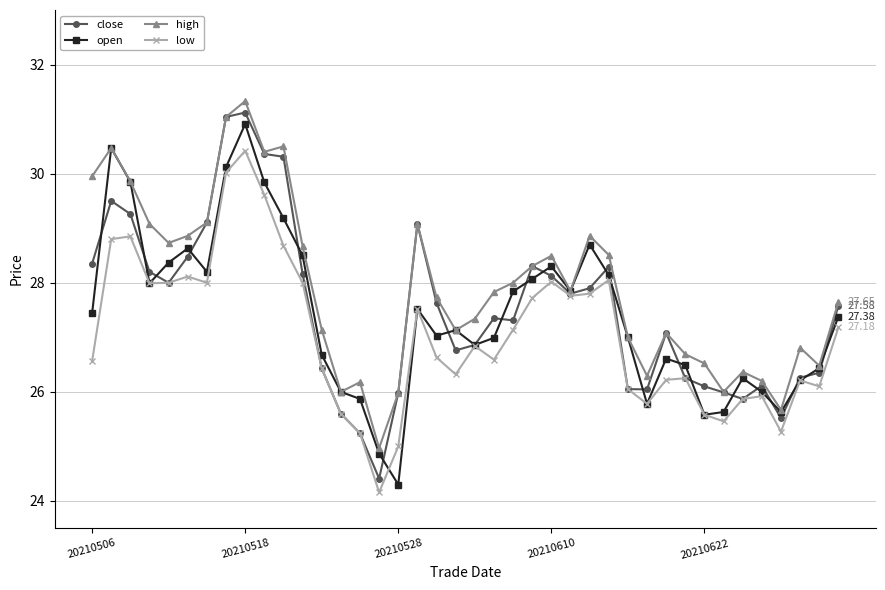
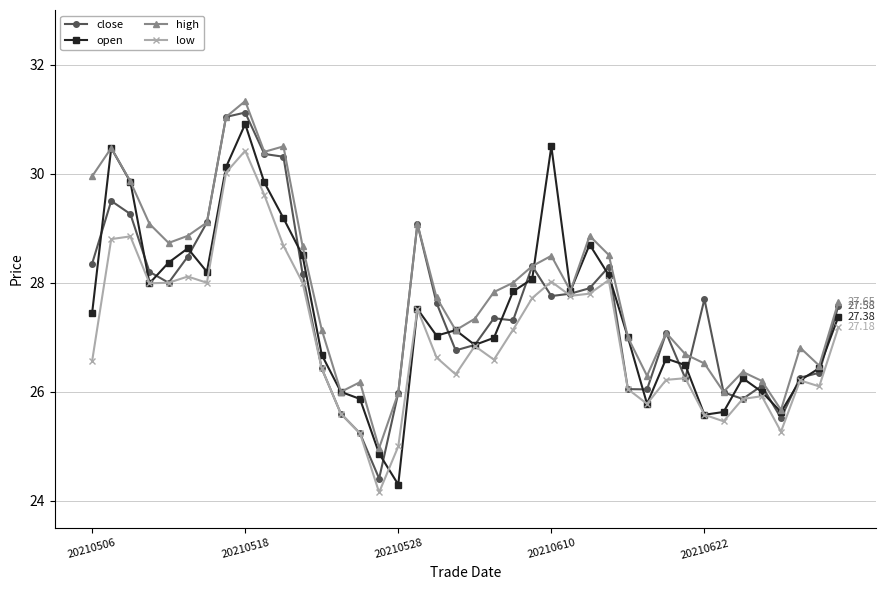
close, 20210610: 28.1 -> 27.8
open, 20210610: 28.3 -> 30.5
close, 20210622: 26.1 -> 27.7
